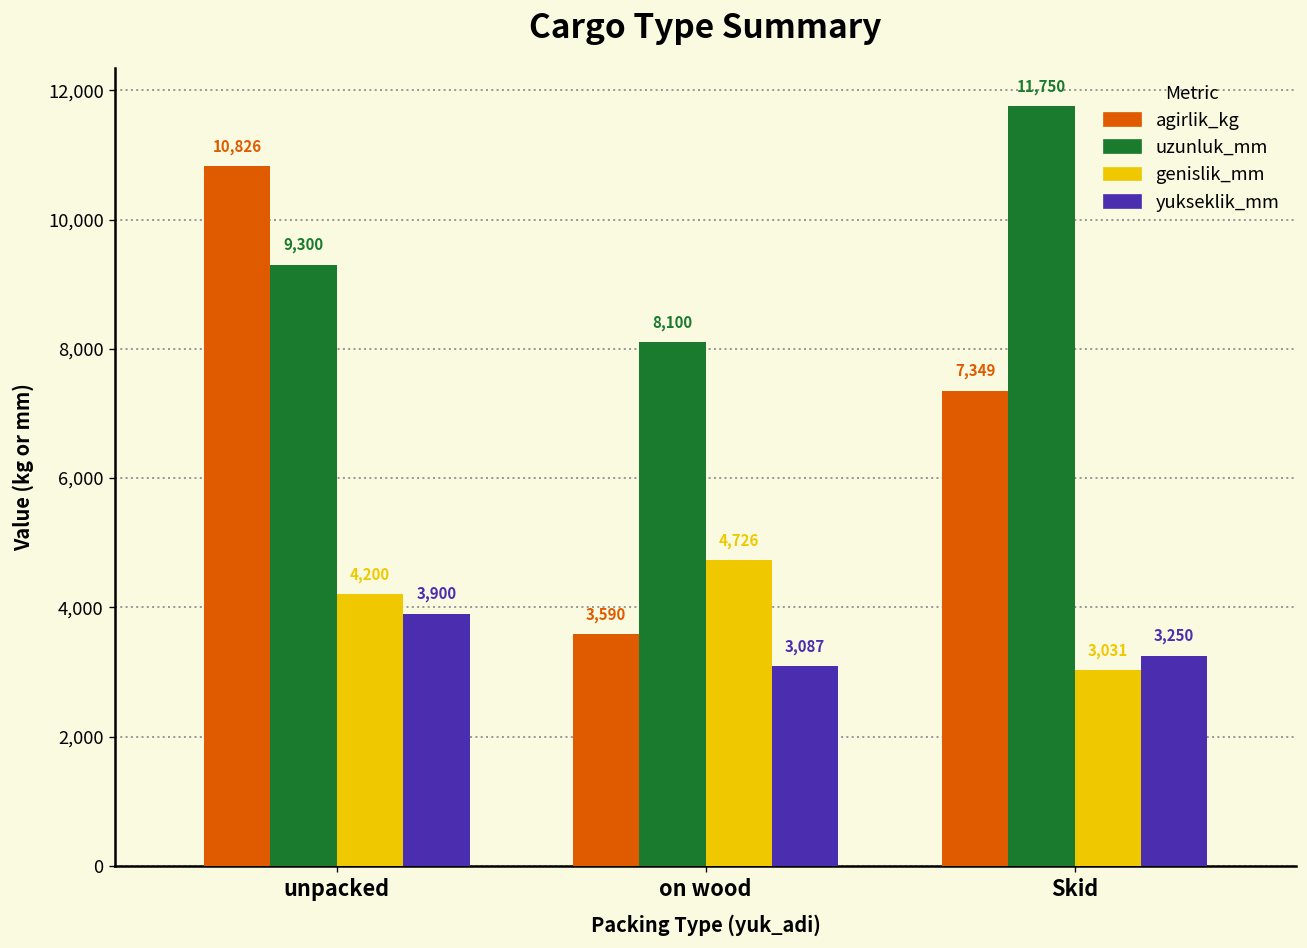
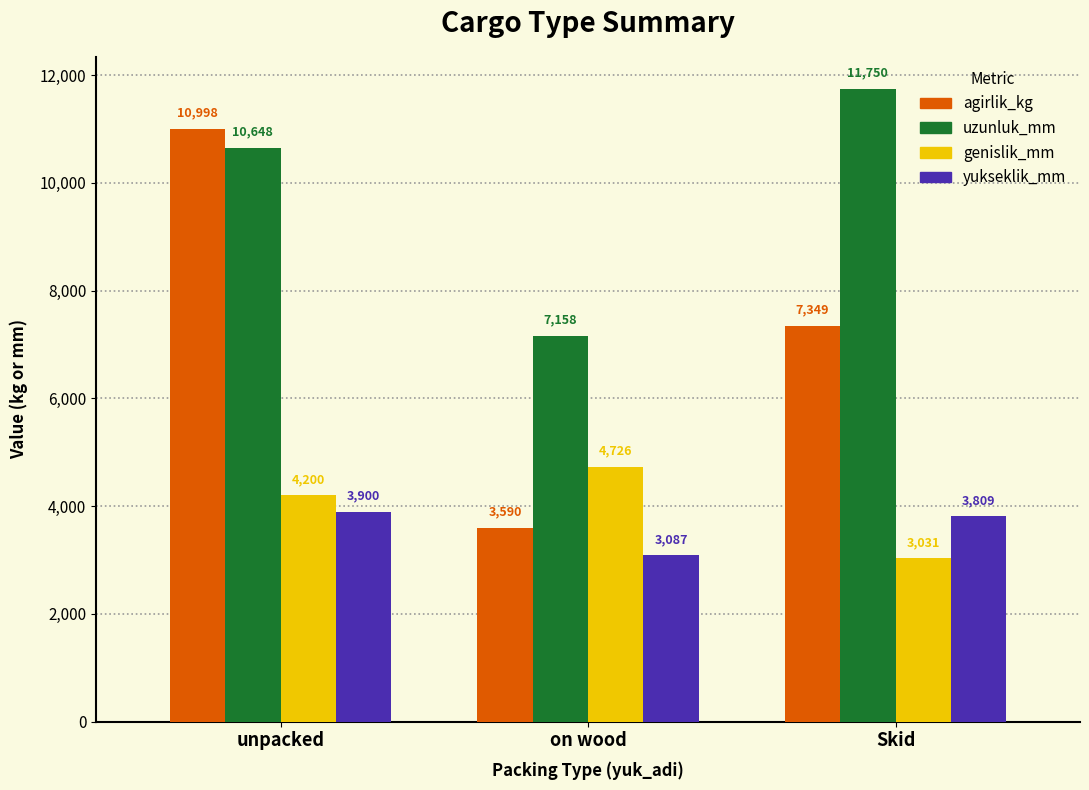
agirlik_kg, unpacked: 10,826 -> 10,998
uzunluk_mm, unpacked: 9,300 -> 10,648
uzunluk_mm, on wood: 8,100 -> 7,158
yukseklik_mm, Skid: 3,250 -> 3,809
